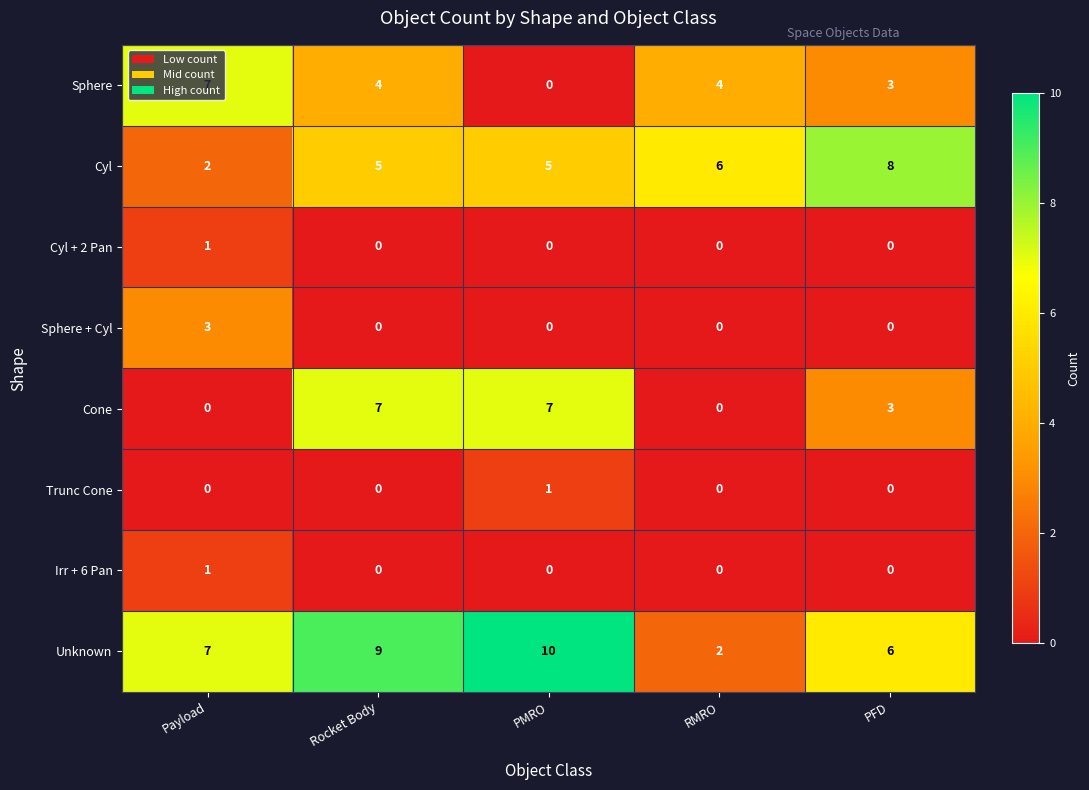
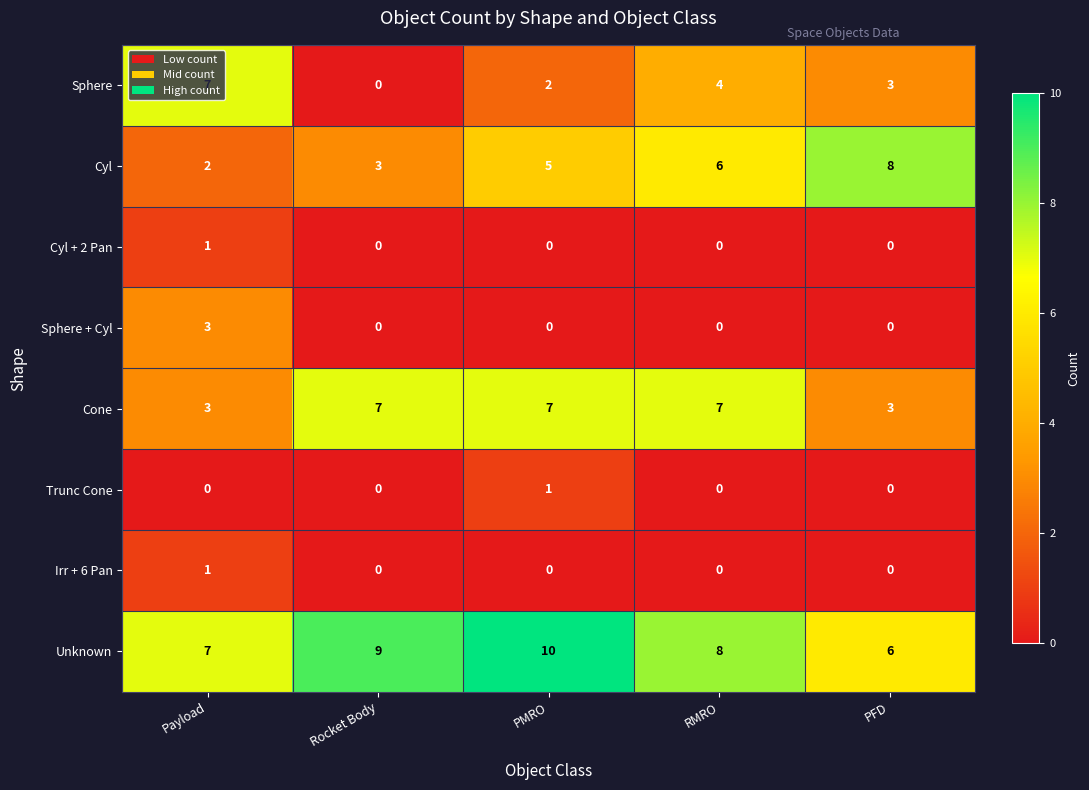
Sphere, Rocket Body: 4 -> 0
Sphere, PMRO: 0 -> 2
Cyl, Rocket Body: 5 -> 3
Cone, Payload: 0 -> 3
Cone, RMRO: 0 -> 7
Unknown, RMRO: 2 -> 8
